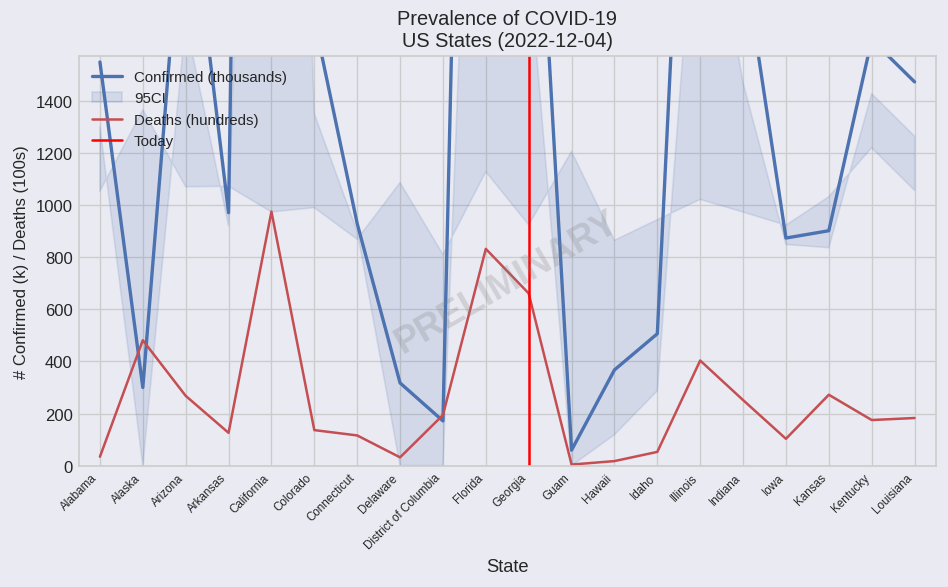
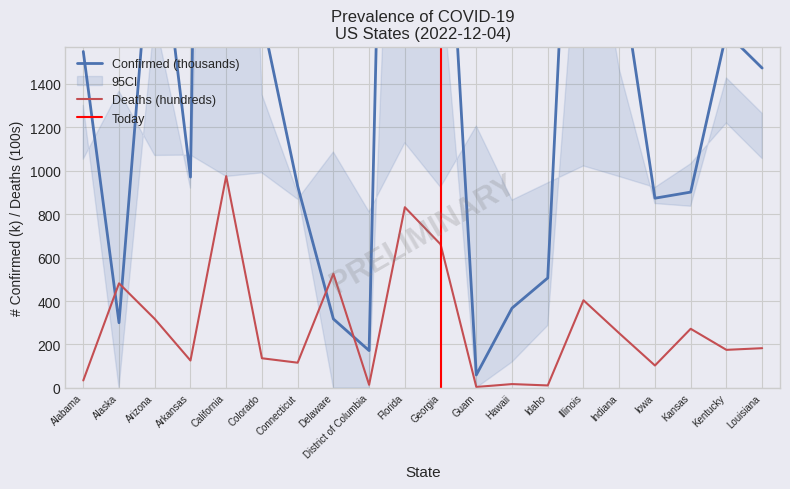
Deaths (hundreds), Arizona: 270 -> 320
Deaths (hundreds), Delaware: 30 -> 530
Deaths (hundreds), District of Columbia: 190 -> 10
Deaths (hundreds), Idaho: 50 -> 10
